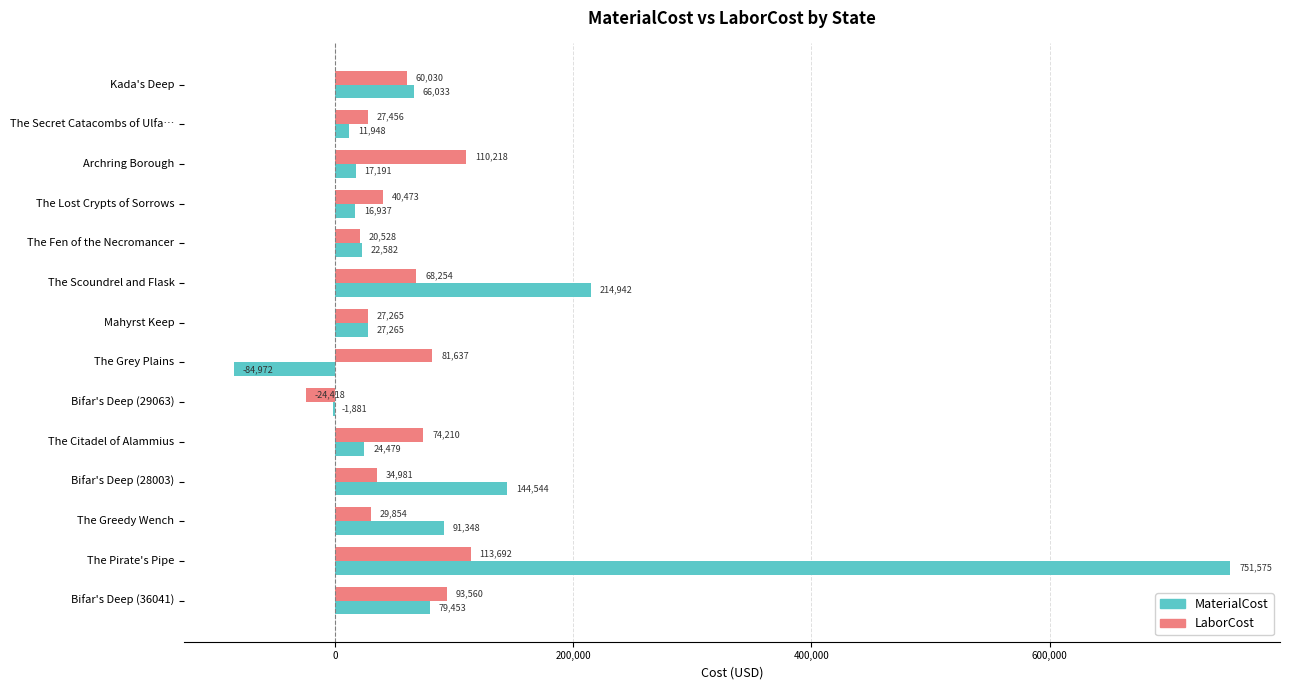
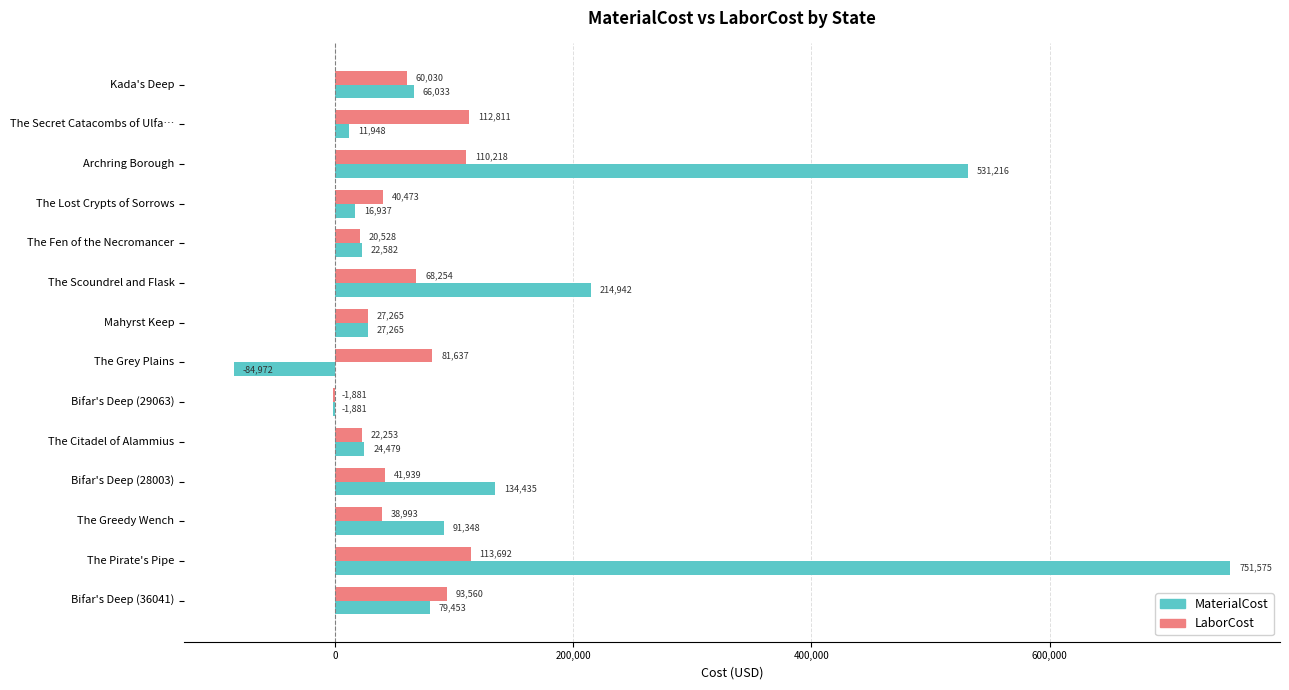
LaborCost, The Secret Catacombs of Ulfa…: 27,456 -> 112,811
MaterialCost, Archring Borough: 17,191 -> 531,216
LaborCost, Bifar's Deep (29063): -24,418 -> -1,881
LaborCost, The Citadel of Alammius: 74,210 -> 22,253
LaborCost, Bifar's Deep (28003): 34,981 -> 41,939
MaterialCost, Bifar's Deep (28003): 144,544 -> 134,435
LaborCost, The Greedy Wench: 29,854 -> 38,993
